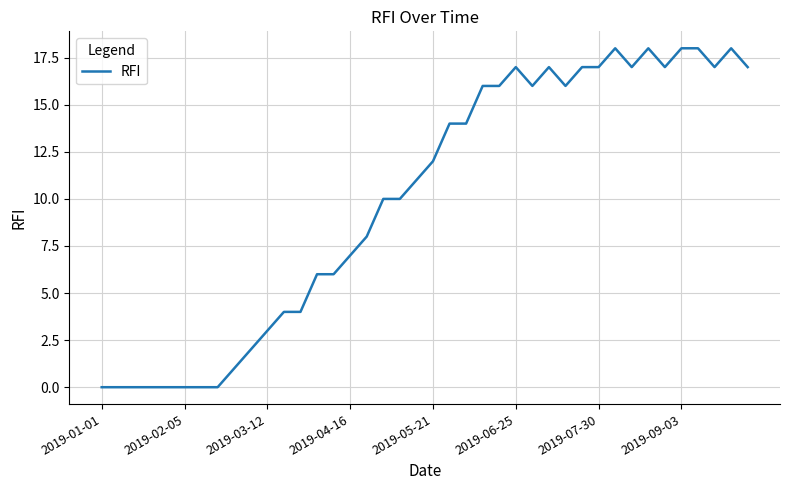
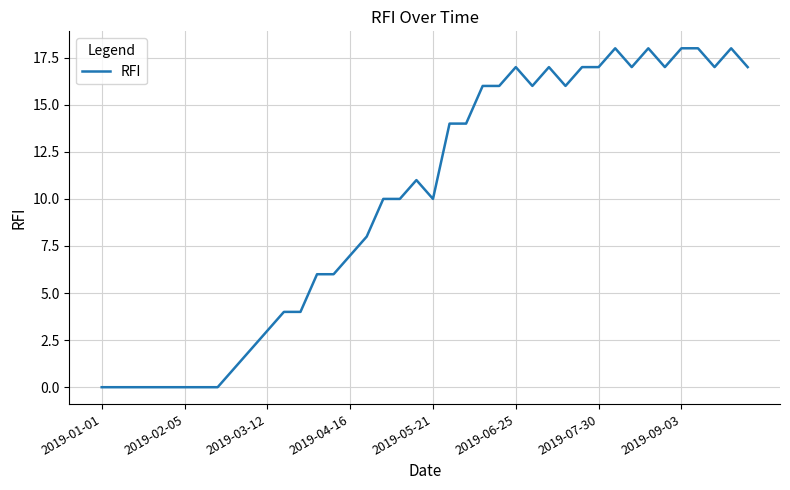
2019-05-21: 12 -> 10
